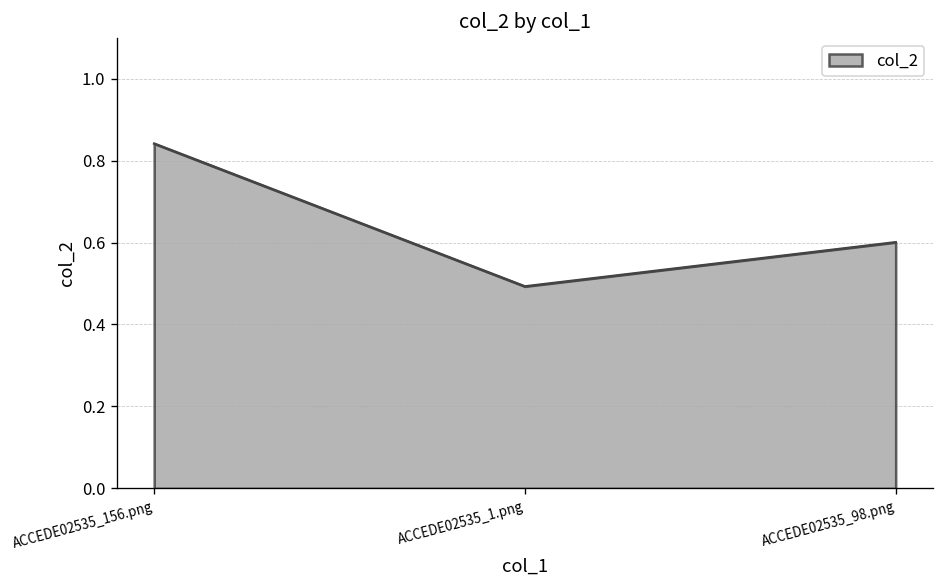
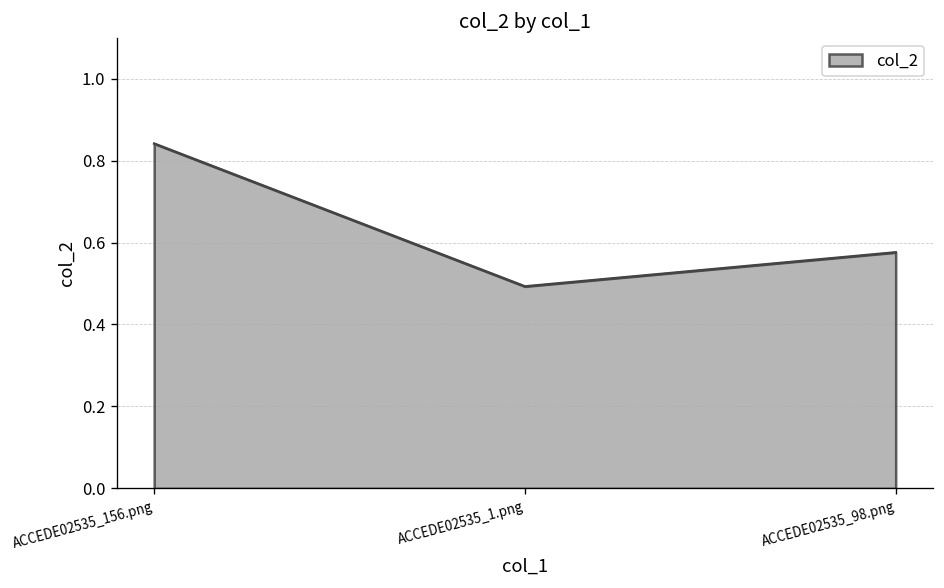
ACCEDE02535_98.png: 0.60 -> 0.58
